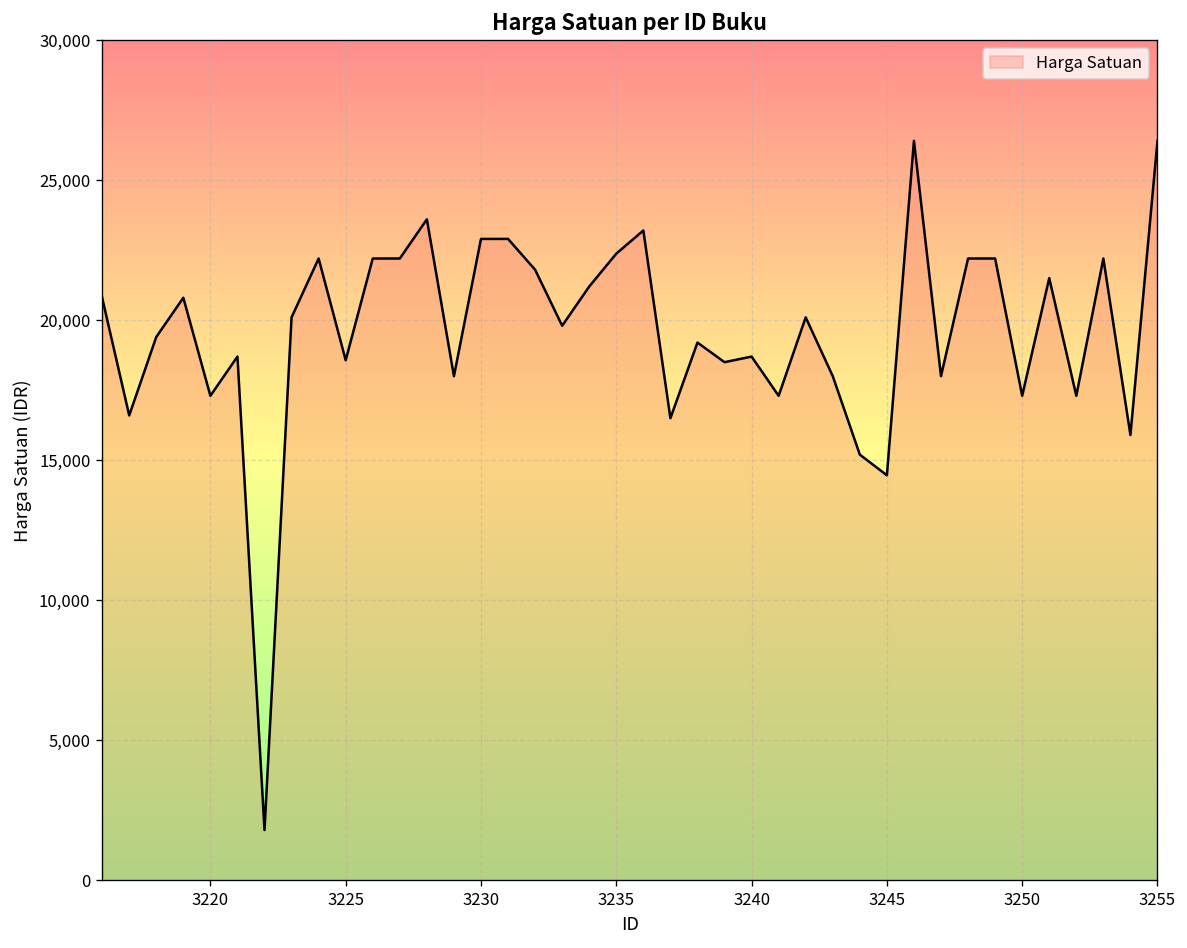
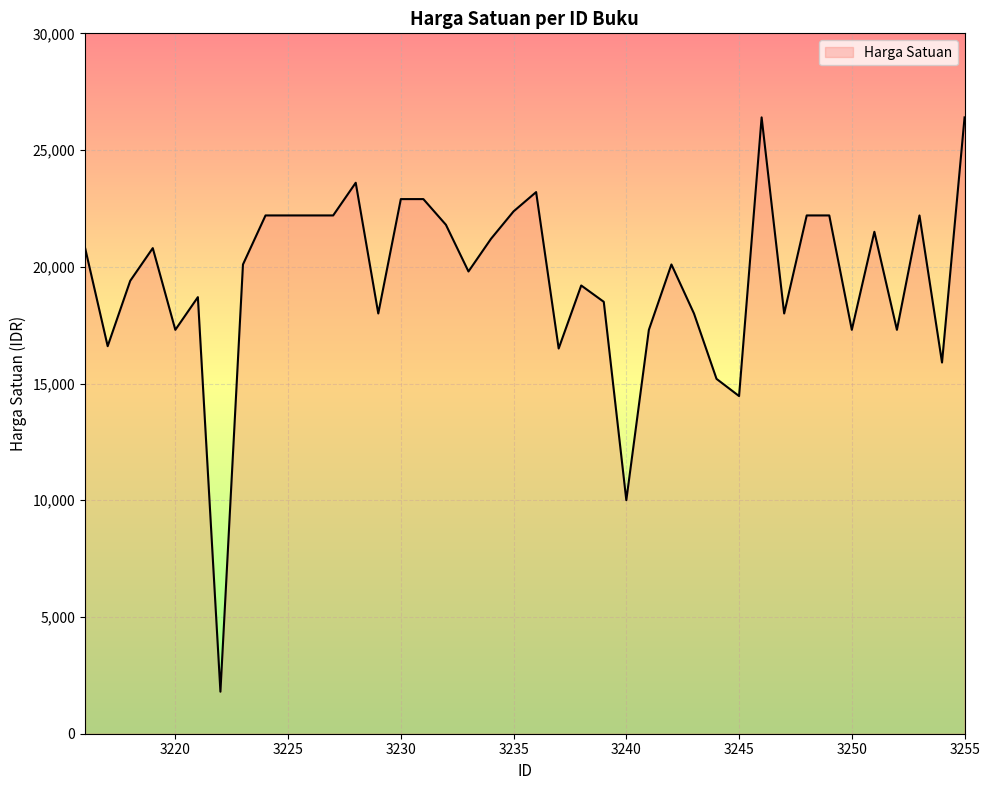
3225: 18,600 -> 22,200
3240: 18,700 -> 10,000
